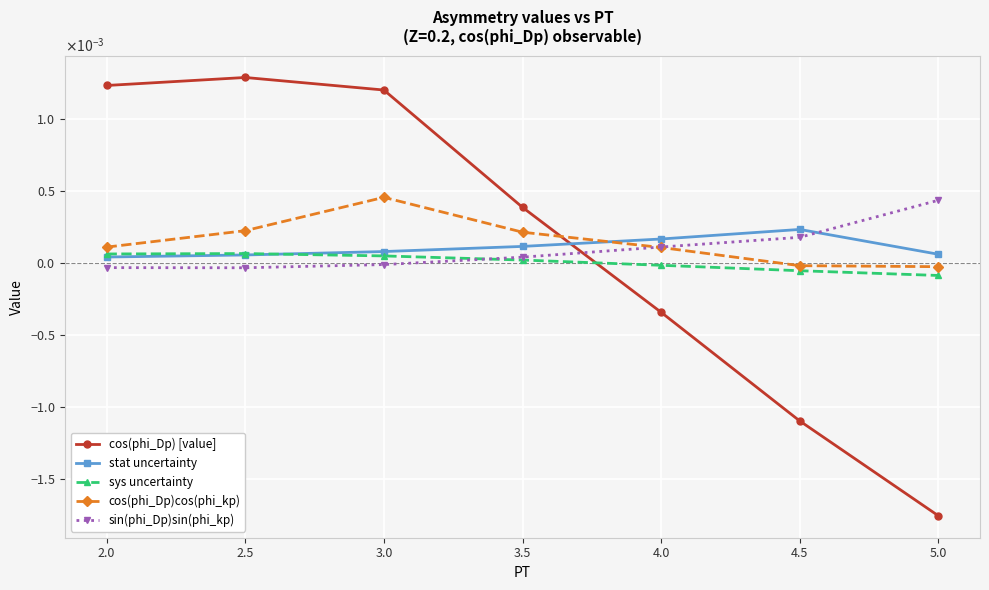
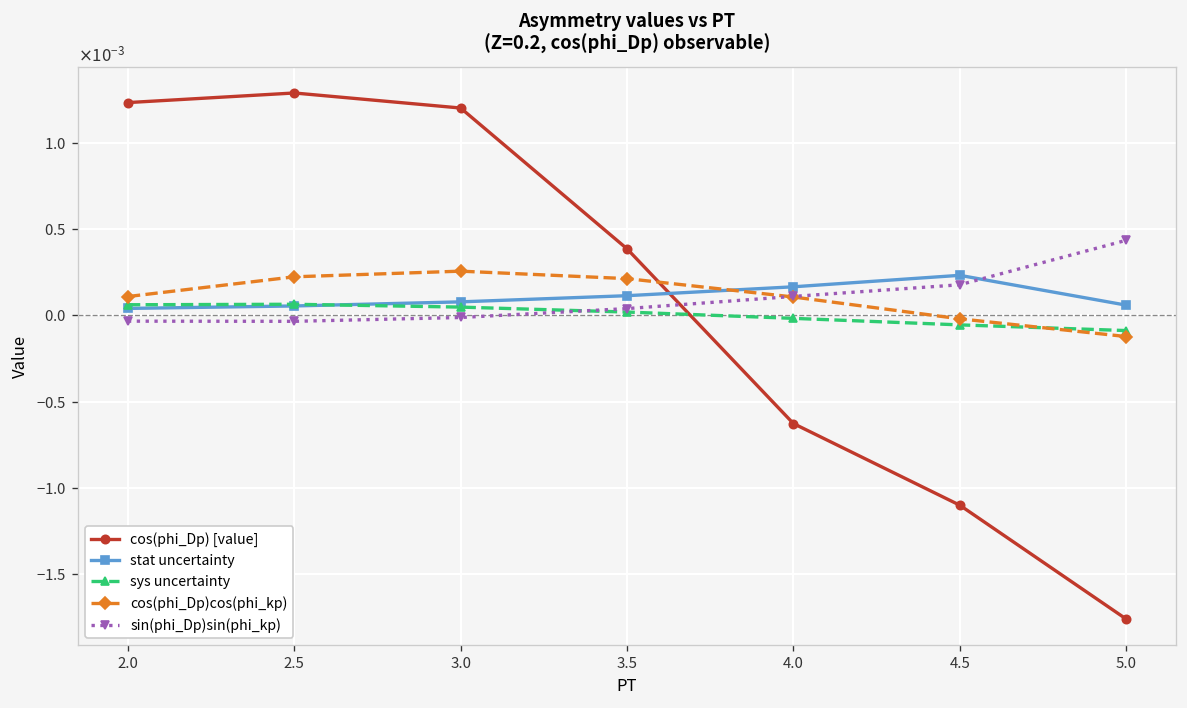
cos(phi_Dp)cos(phi_kp), 3.0: 0.00046 -> 0.00026
cos(phi_Dp) [value], 4.0: -0.00034 -> -0.00063
cos(phi_Dp)cos(phi_kp), 5.0: -0.00003 -> -0.00012
